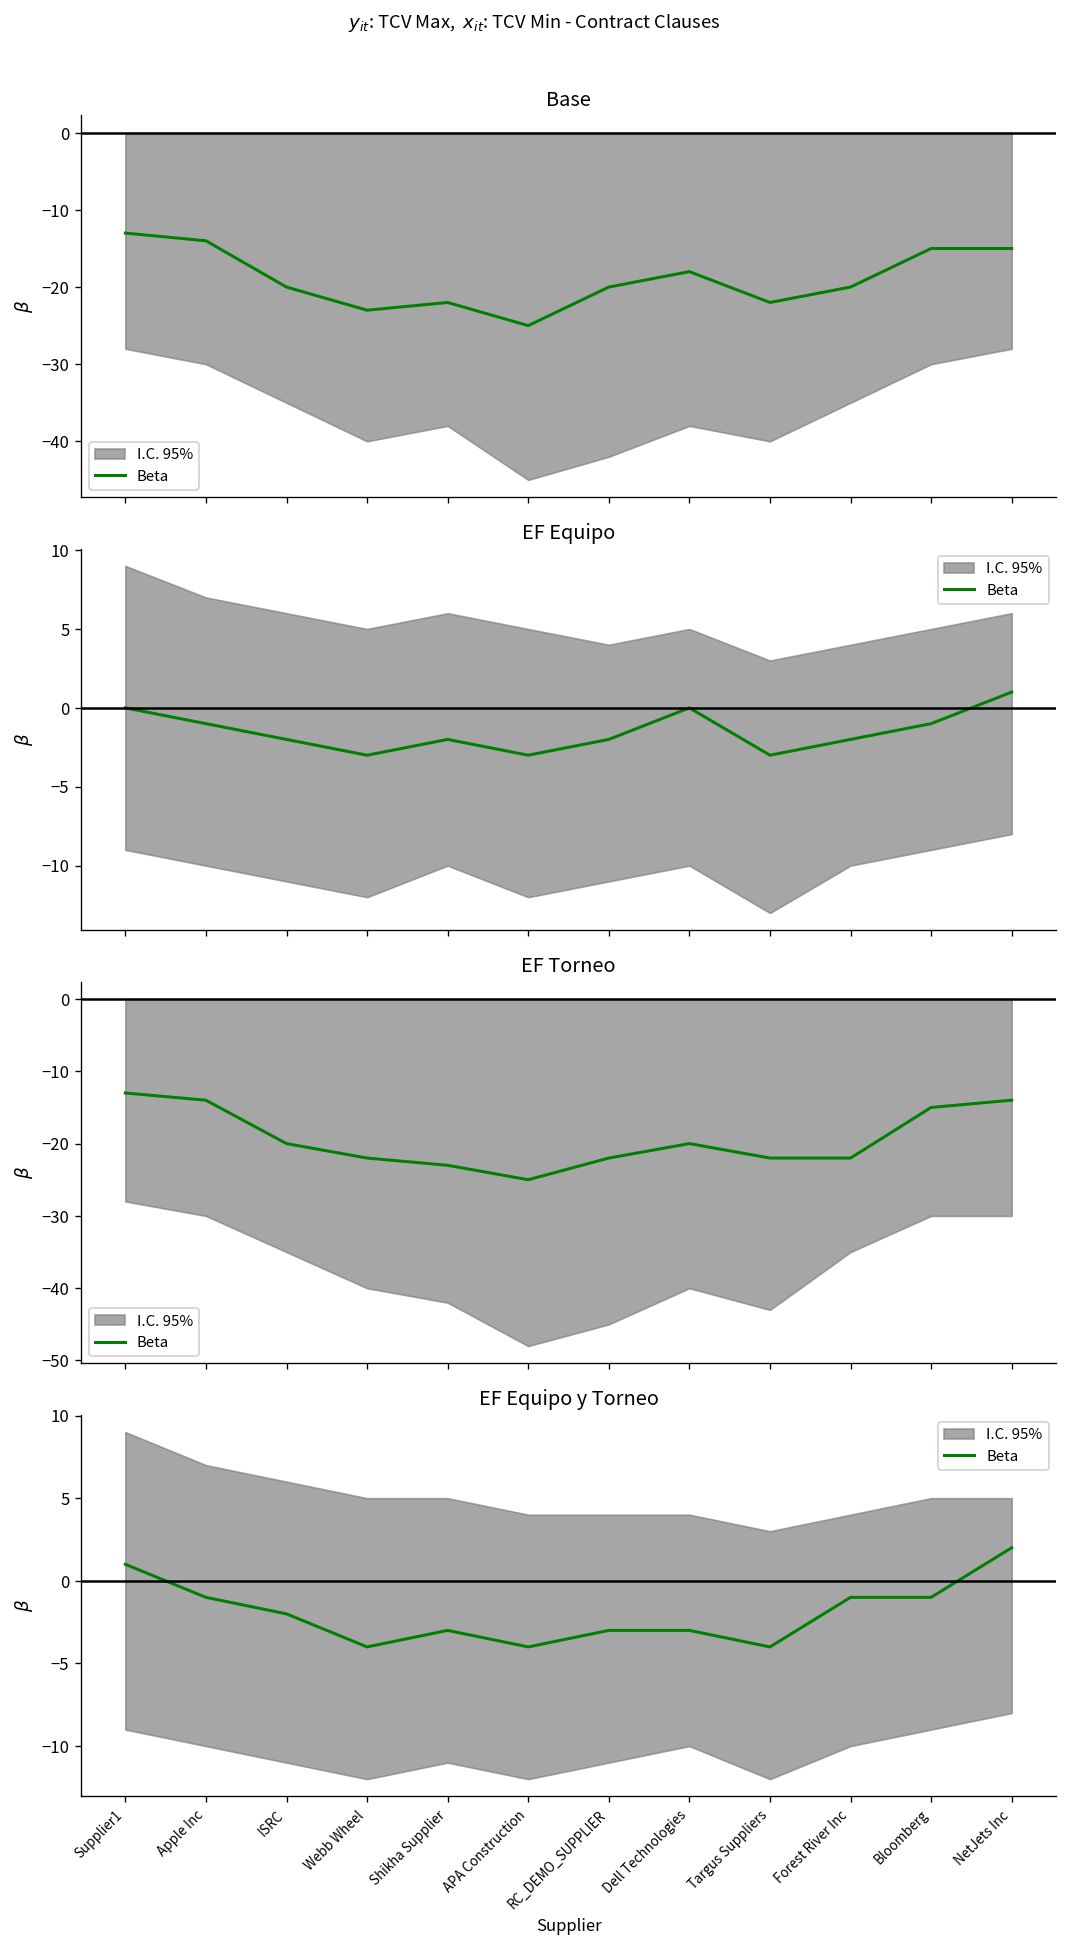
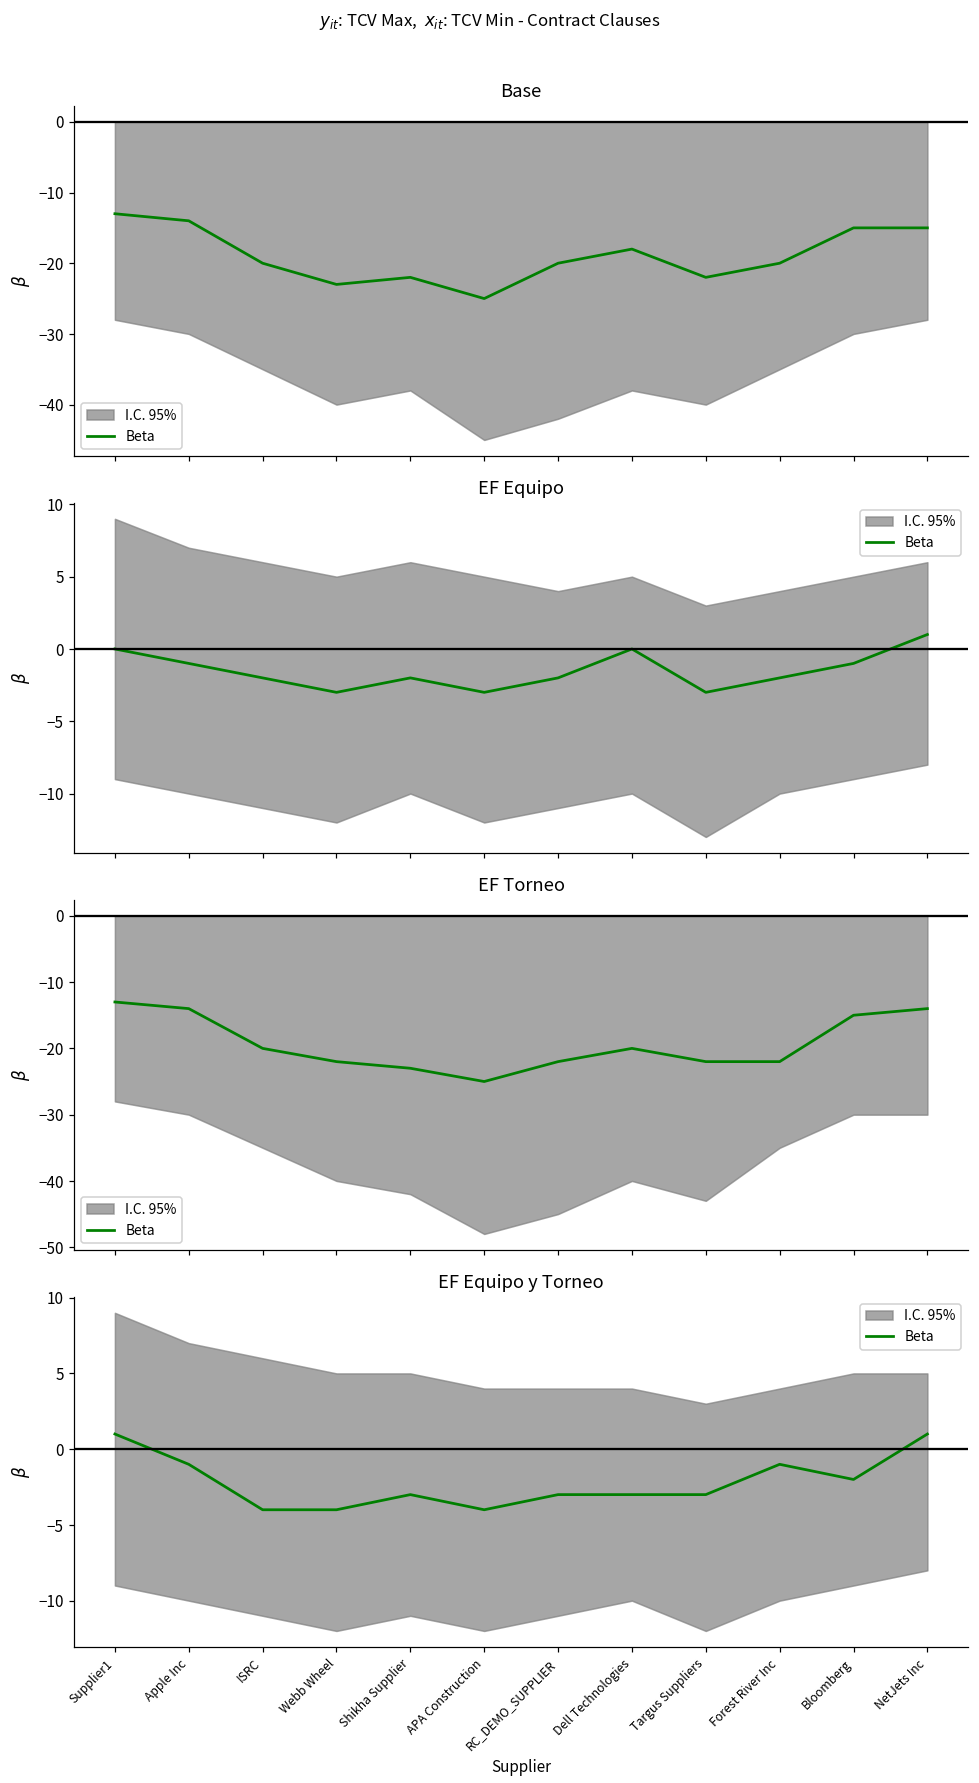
EF Equipo y Torneo, Beta, ISRC: -2 -> -4
EF Equipo y Torneo, Beta, Targus Suppliers: -4 -> -3
EF Equipo y Torneo, Beta, Bloomberg: -1 -> -2
EF Equipo y Torneo, Beta, NetJets Inc: 2 -> 1
